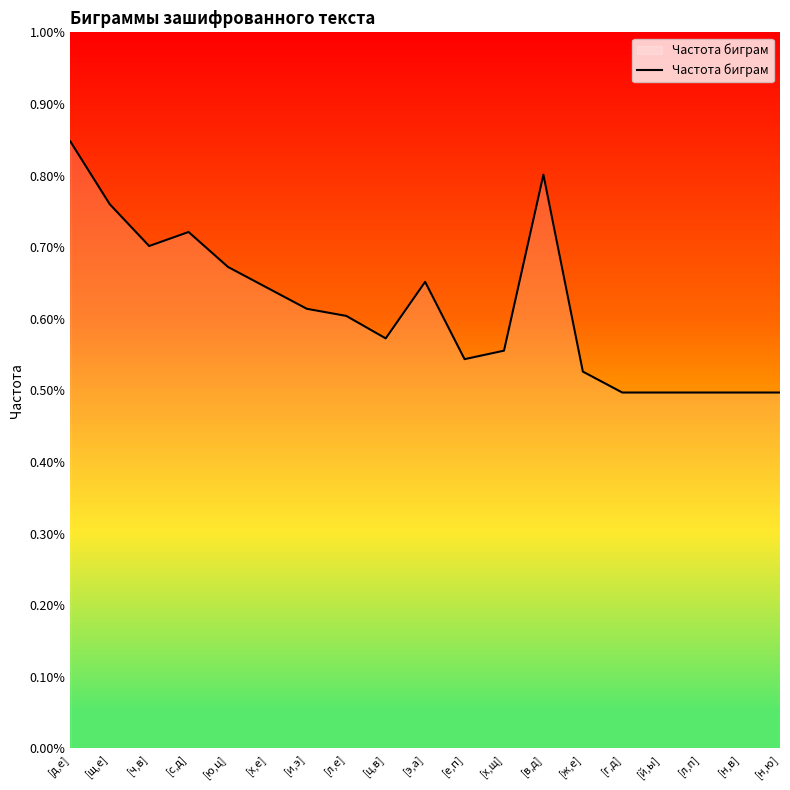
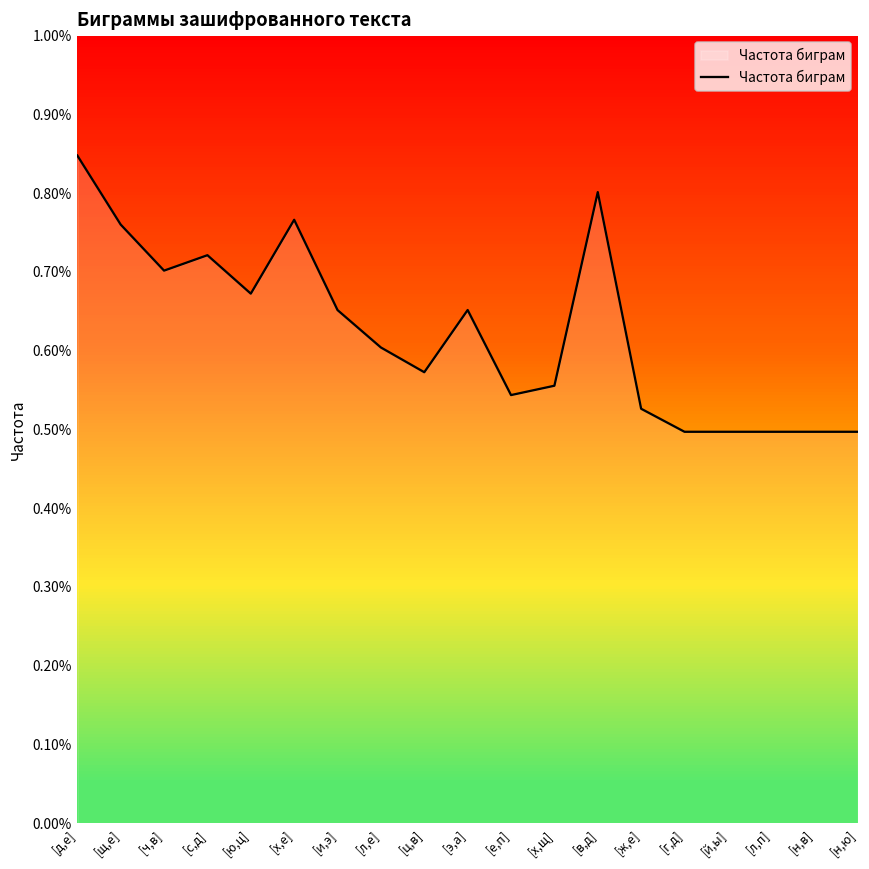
[х,е]: 0.64% -> 0.77%
[и,э]: 0.61% -> 0.65%
